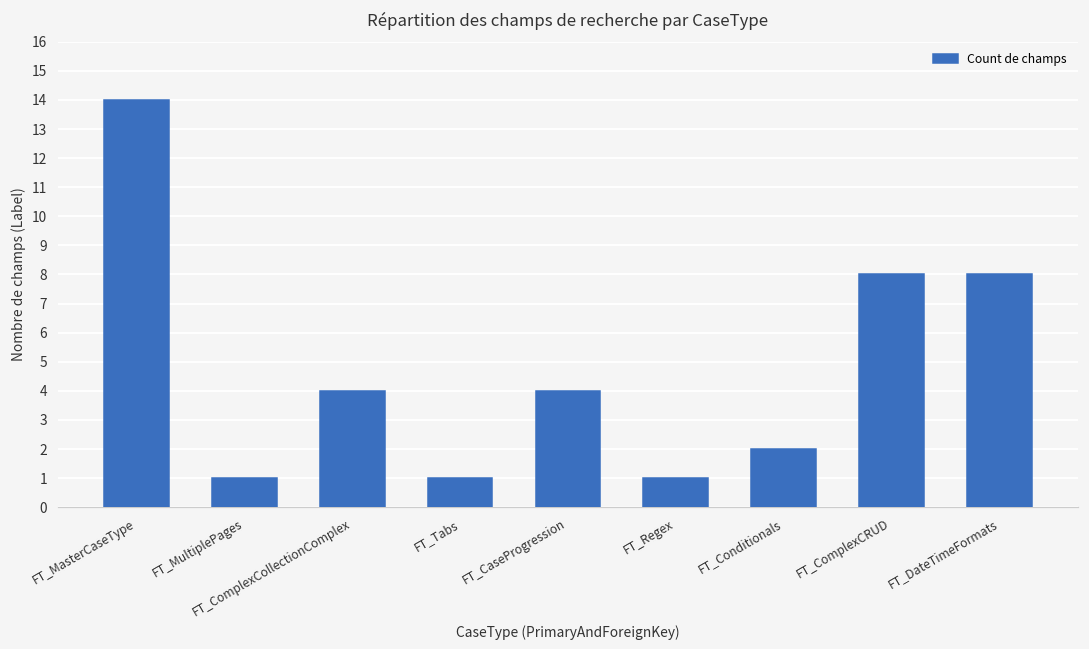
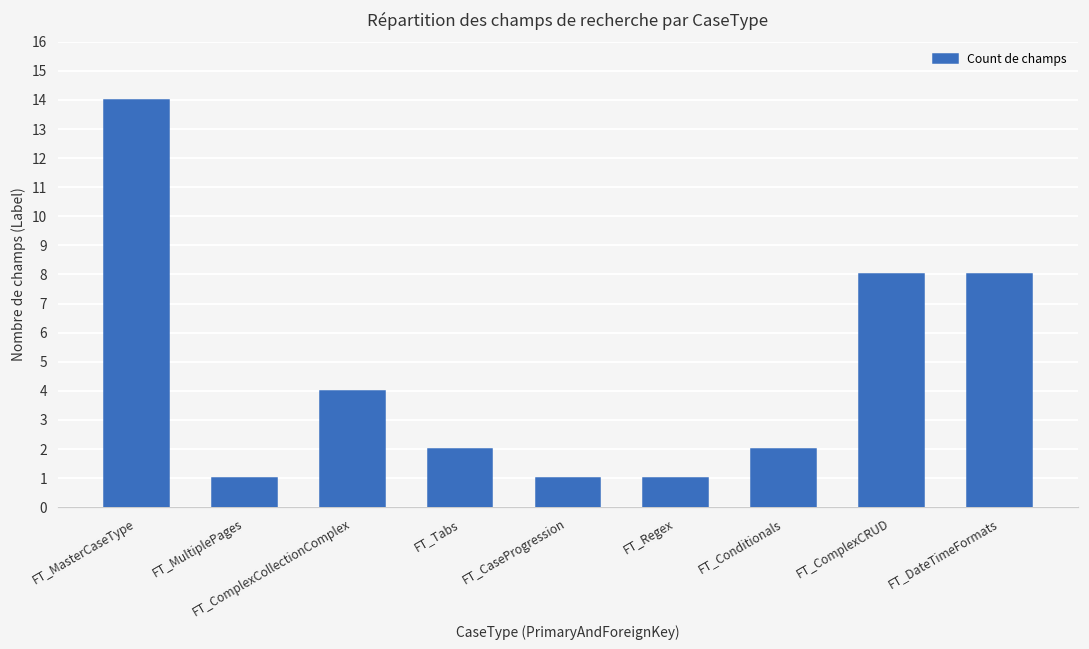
FT_Tabs: 1 -> 2
FT_CaseProgression: 4 -> 1
